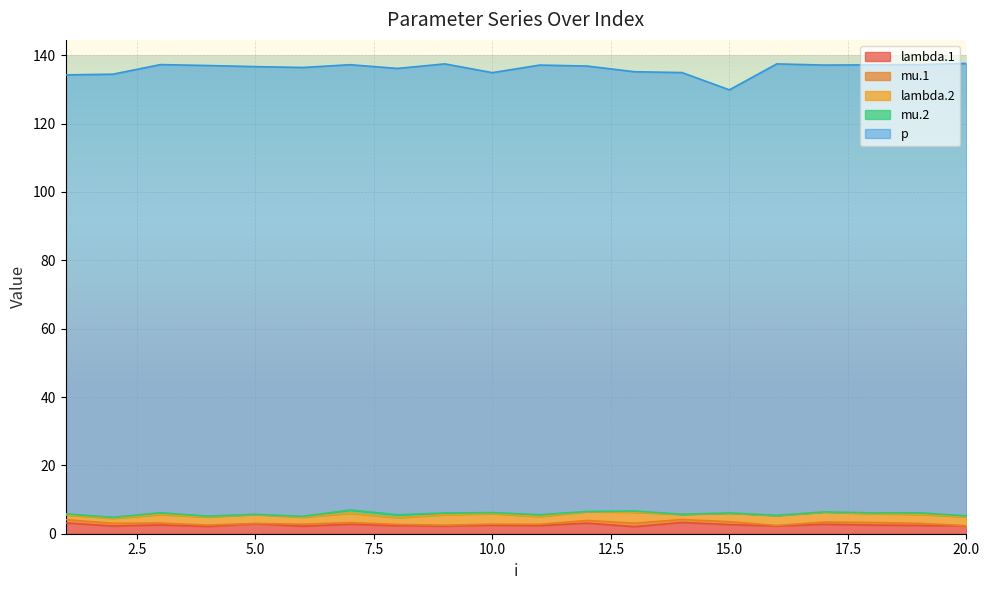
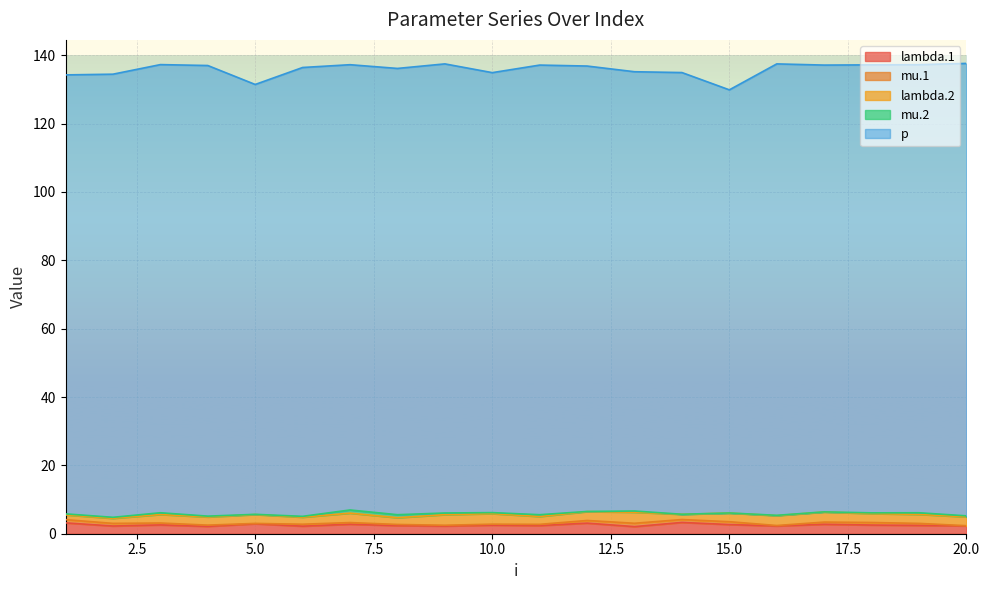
p, 5.0: 131 -> 126
